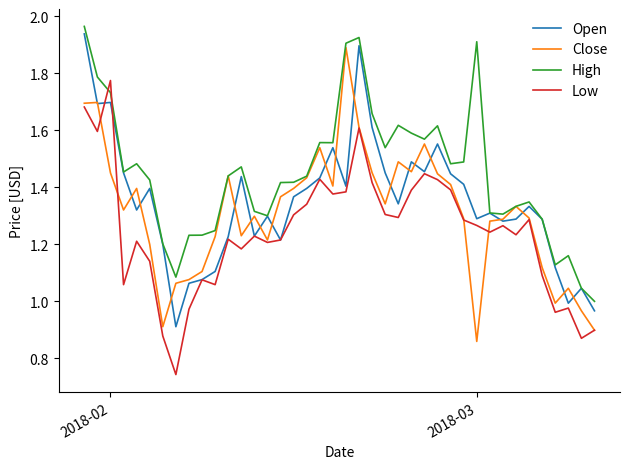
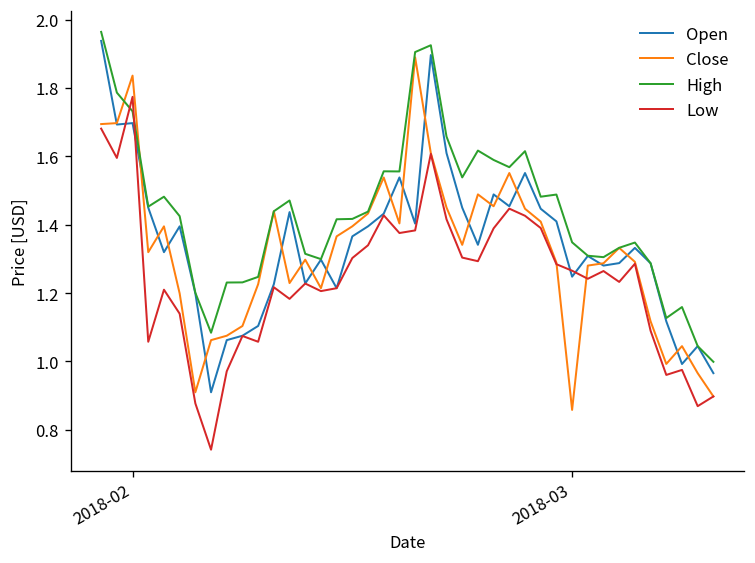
Close, 2018-02: 1.45 -> 1.84
Open, 2018-03: 1.29 -> 1.25
High, 2018-03: 1.91 -> 1.35
